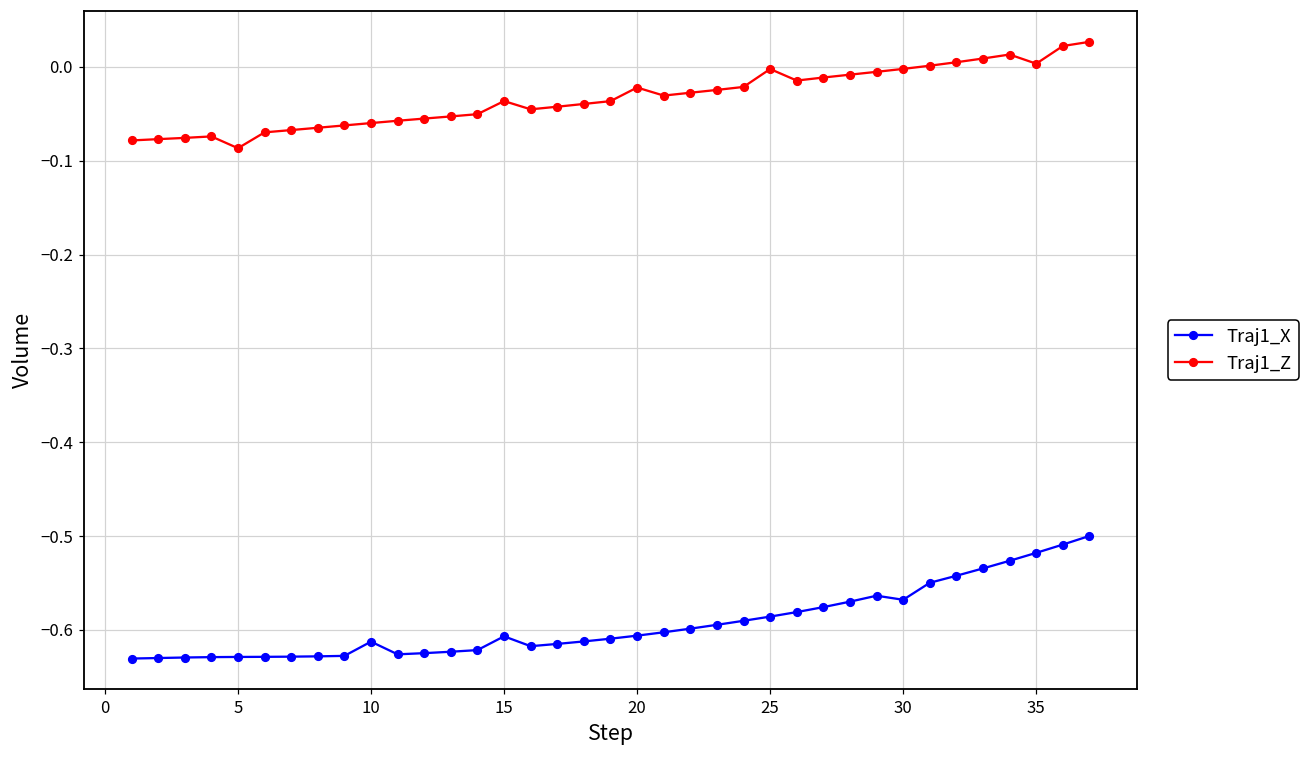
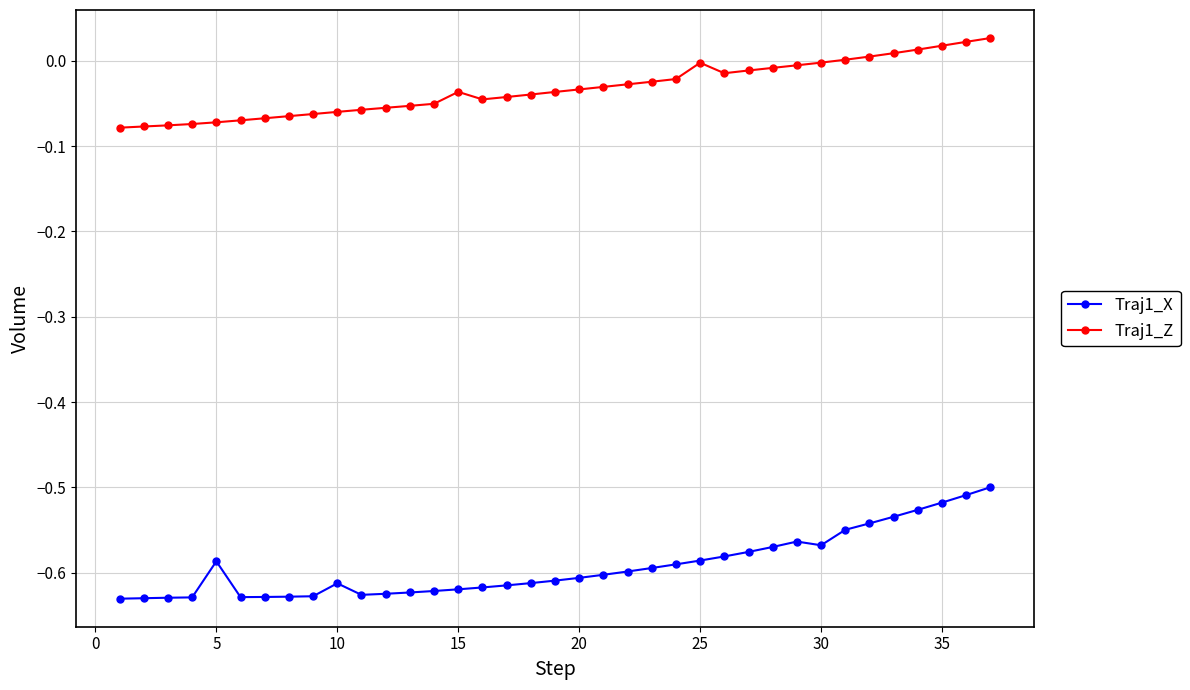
Traj1_X, 5: -0.63 -> -0.59
Traj1_Z, 5: -0.09 -> -0.07
Traj1_X, 15: -0.61 -> -0.62
Traj1_Z, 20: -0.02 -> -0.03
Traj1_Z, 35: 0.00 -> 0.02
